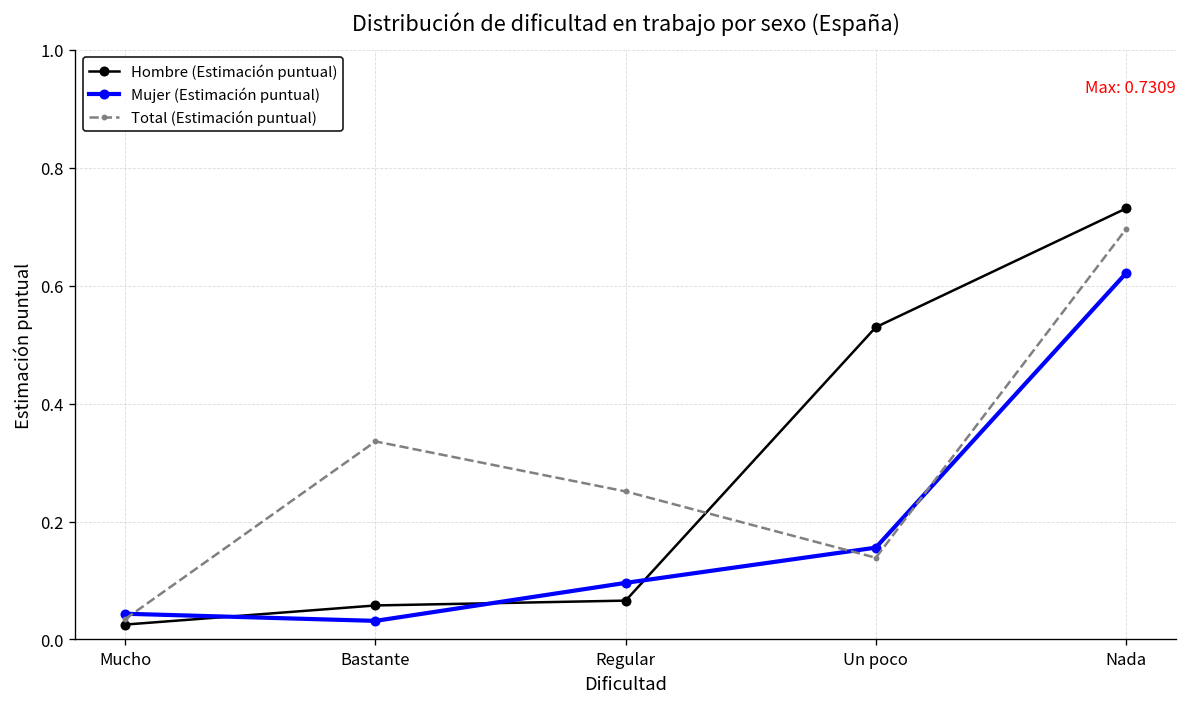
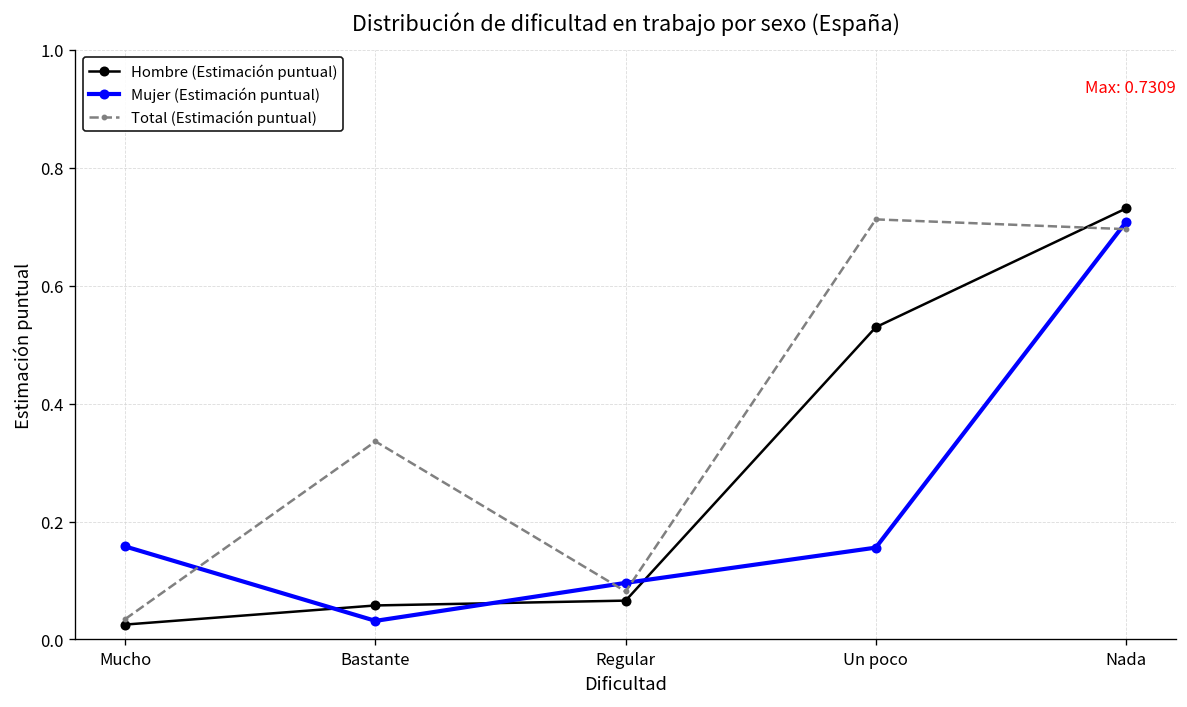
Mujer (Estimación puntual), Mucho: 0.04 -> 0.16
Total (Estimación puntual), Regular: 0.25 -> 0.08
Total (Estimación puntual), Un poco: 0.14 -> 0.71
Mujer (Estimación puntual), Nada: 0.62 -> 0.71
